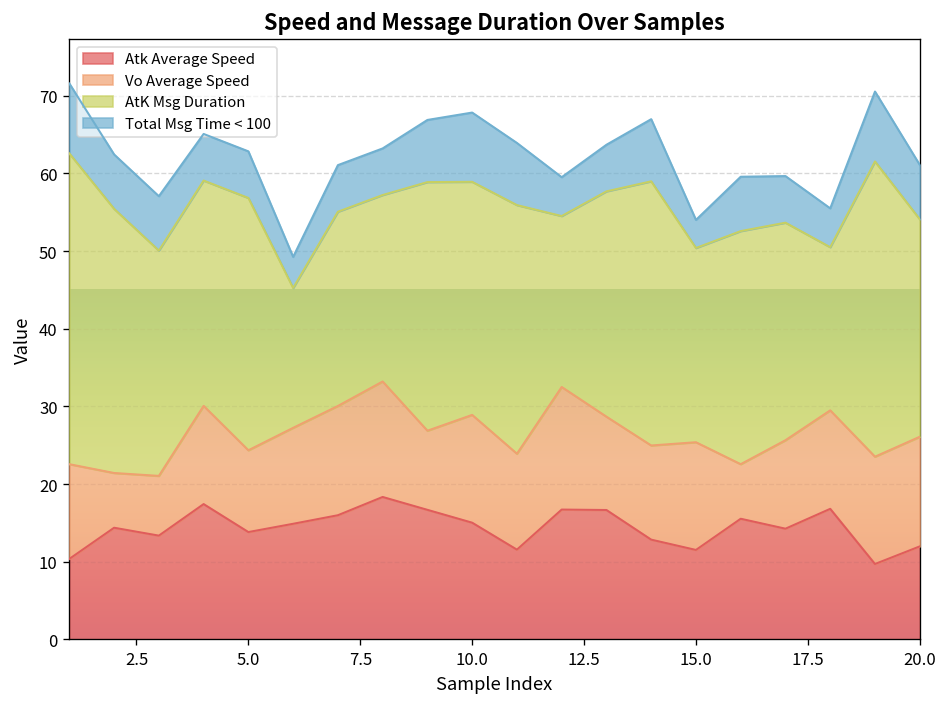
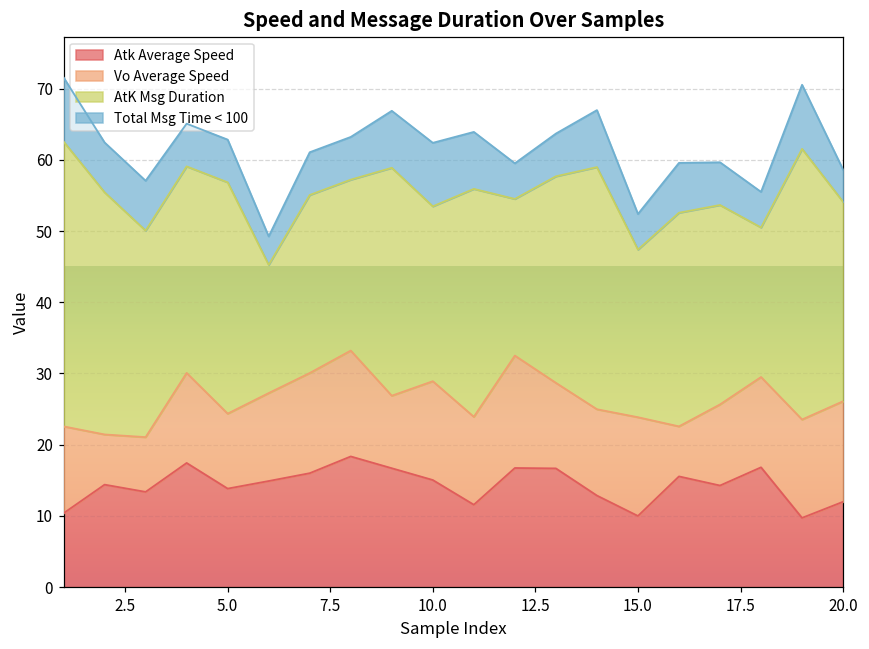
AtK Msg Duration, 10.0: 30 -> 25
Atk Average Speed, 15.0: 12 -> 10
AtK Msg Duration, 15.0: 25 -> 24
Total Msg Time < 100, 15.0: 4 -> 5
Total Msg Time < 100, 20.0: 7 -> 5
